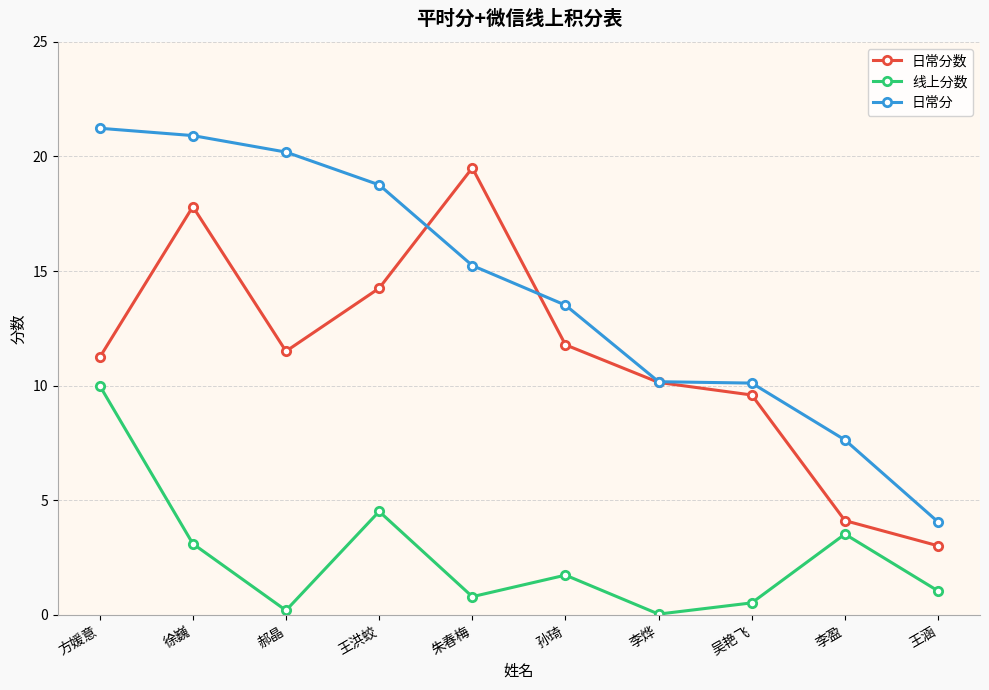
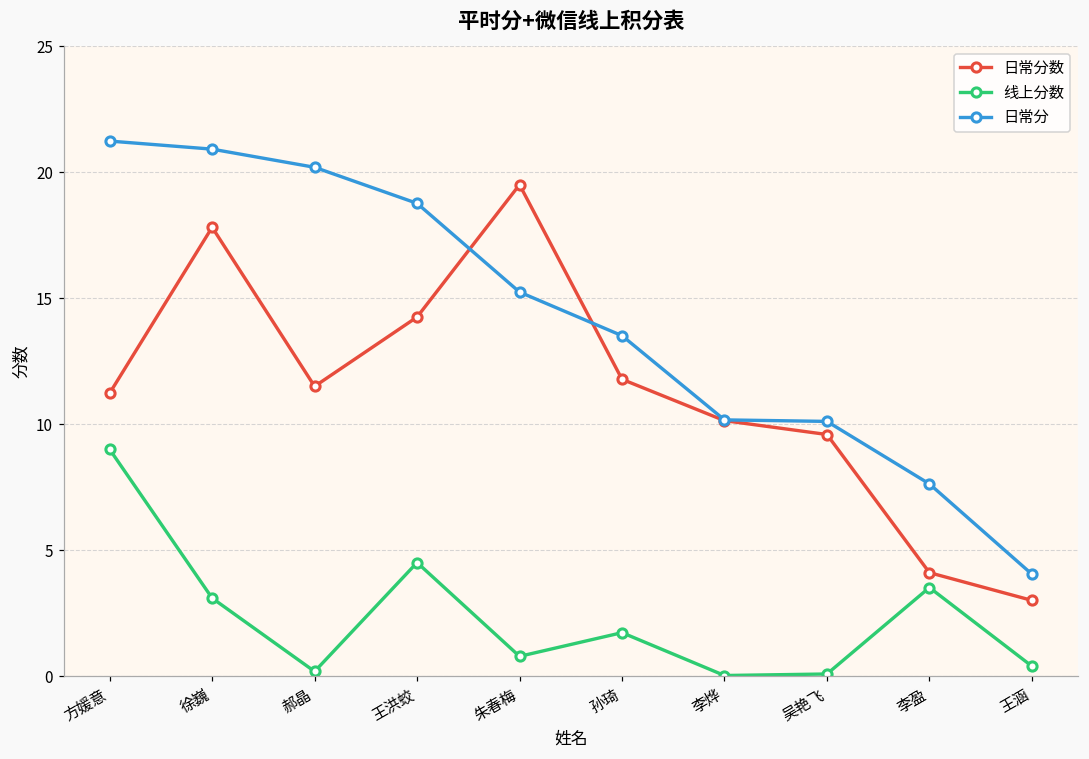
线上分数, 方媛意: 10 -> 9
线上分数, 吴艳飞: 0.5 -> 0.1
线上分数, 王涵: 1.0 -> 0.4
